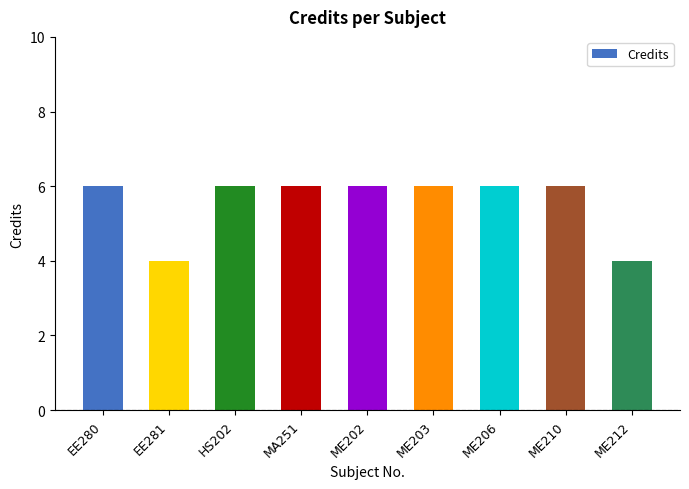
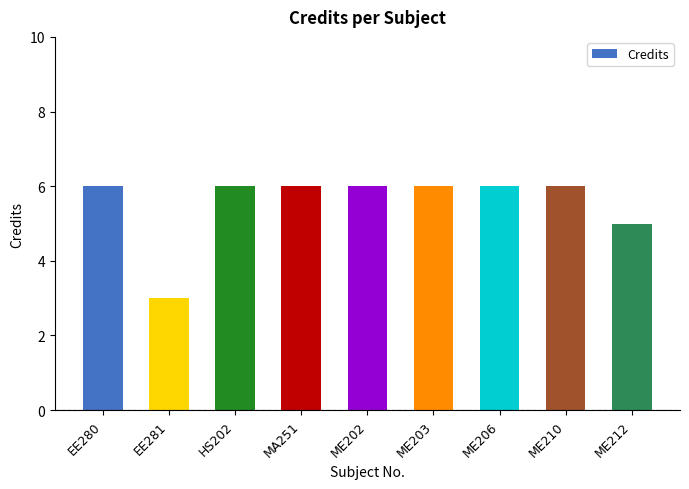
EE281: 4 -> 3
ME212: 4 -> 5
